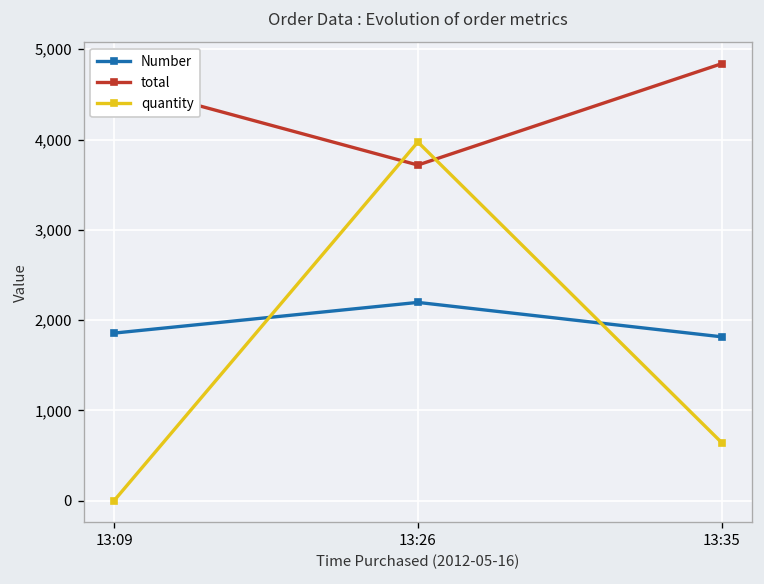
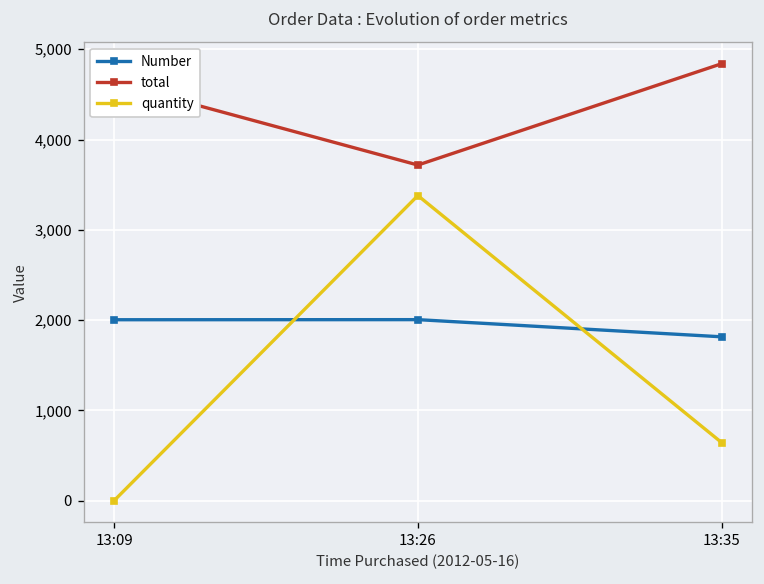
Number, 13:09: 1,900 -> 2,000
Number, 13:26: 2,200 -> 2,000
quantity, 13:26: 4,000 -> 3,400
